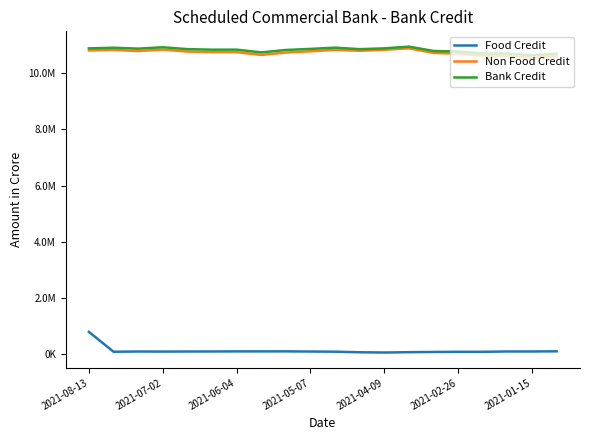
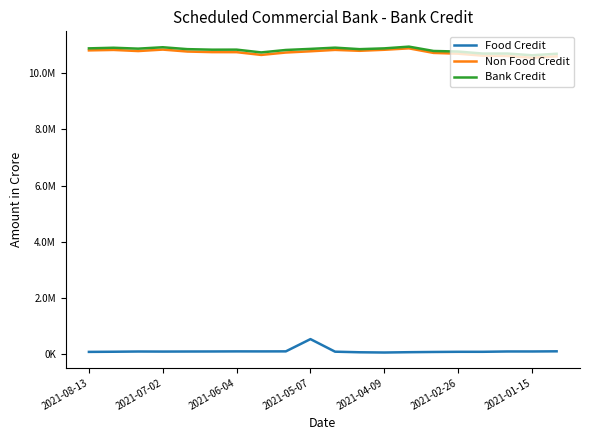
Food Credit, 2021-08-13: 800000 -> 100000
Food Credit, 2021-05-07: 100000 -> 500000
